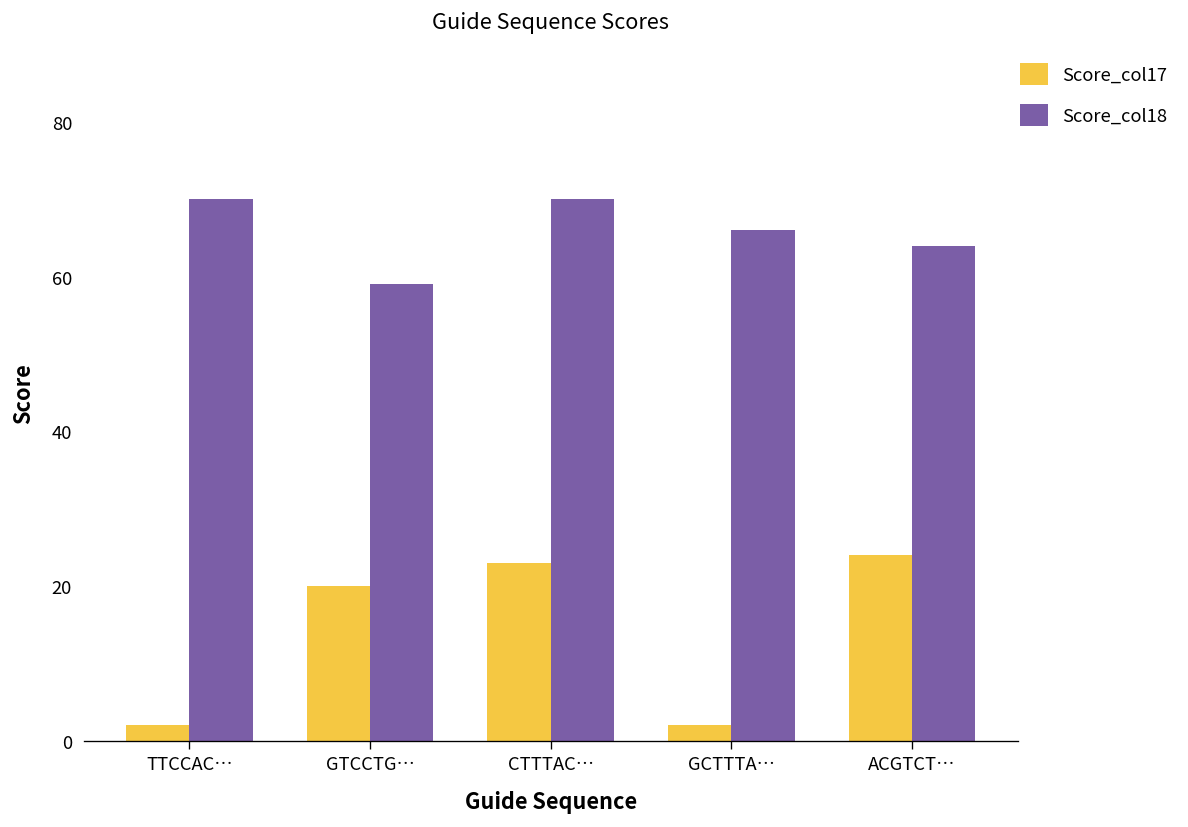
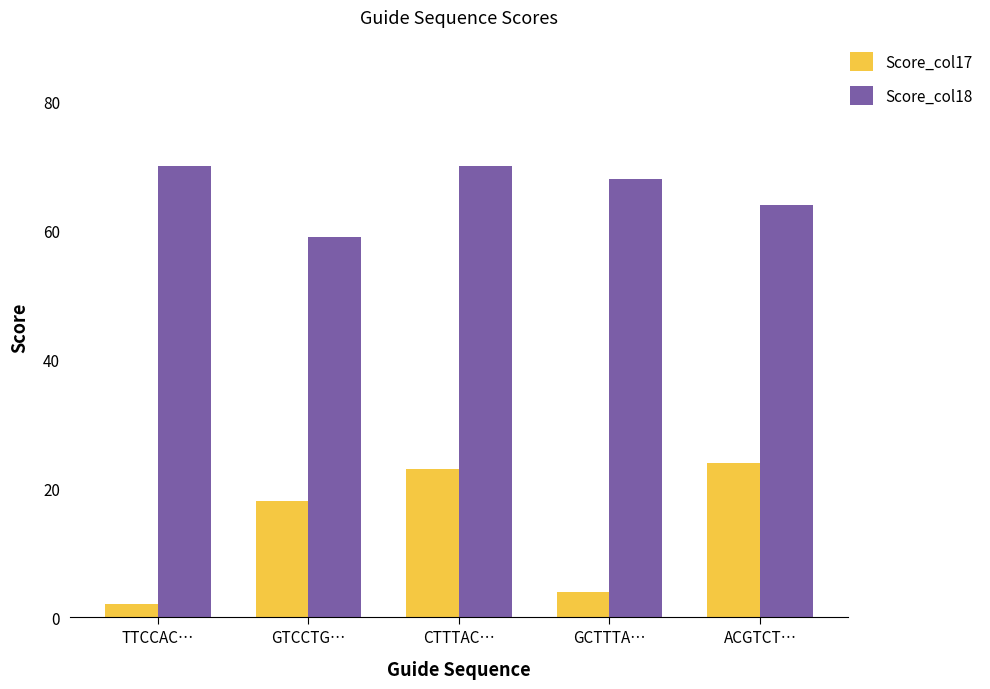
Score_col17, GTCCTG…: 20 -> 18
Score_col17, GCTTTA…: 2 -> 4
Score_col18, GCTTTA…: 66 -> 68
